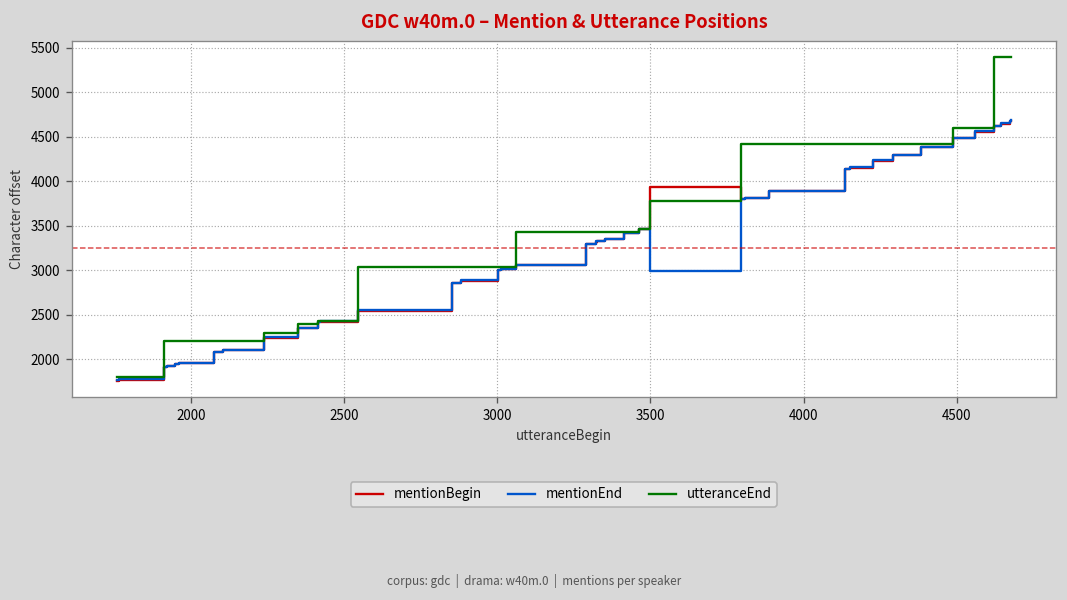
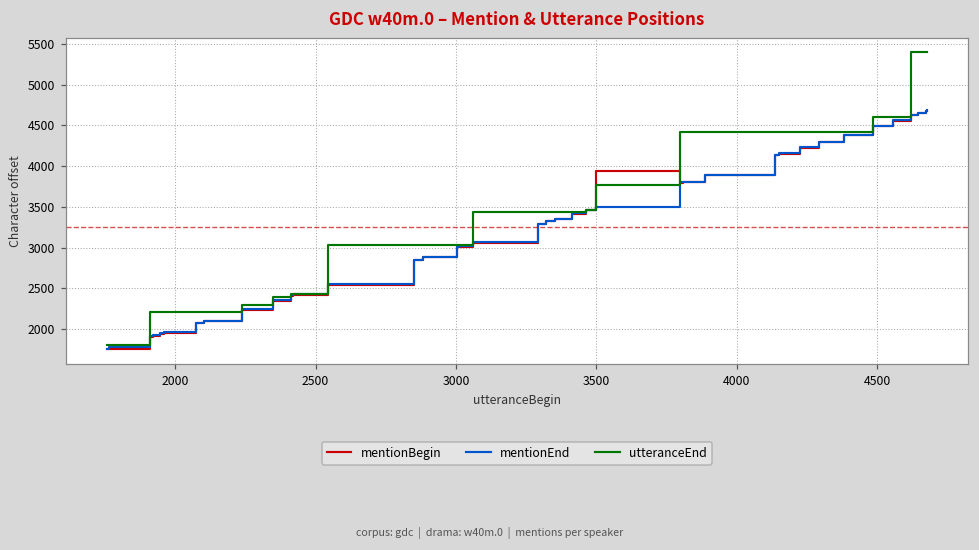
mentionEnd, 3500: 3000 -> 3500
